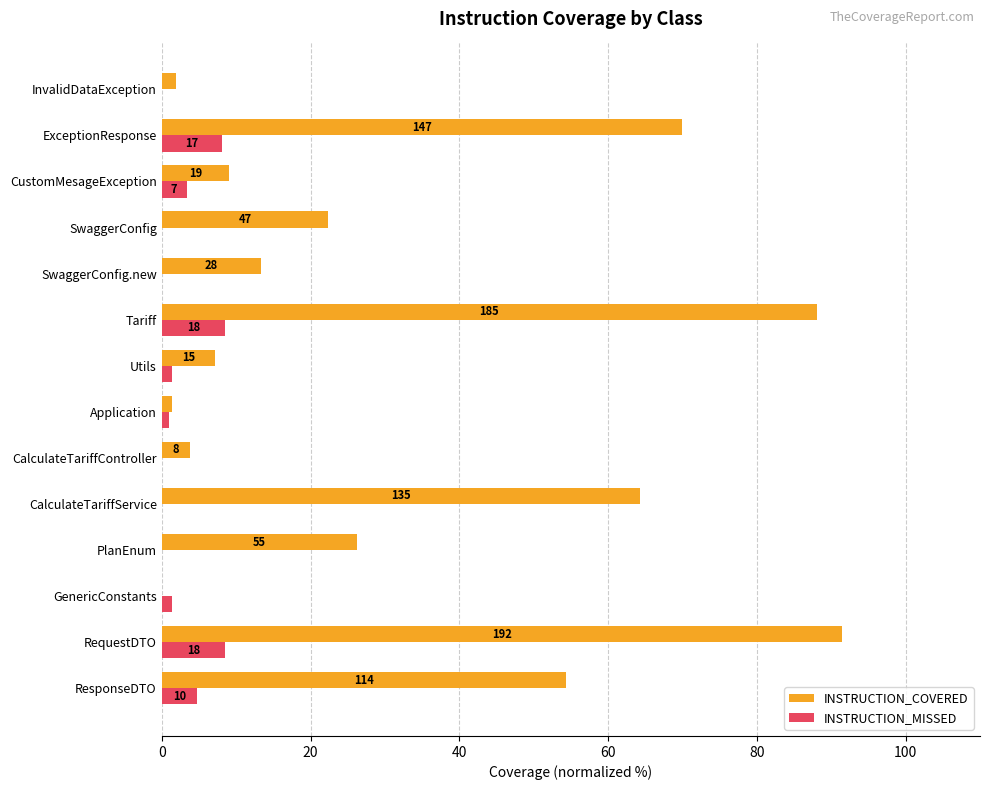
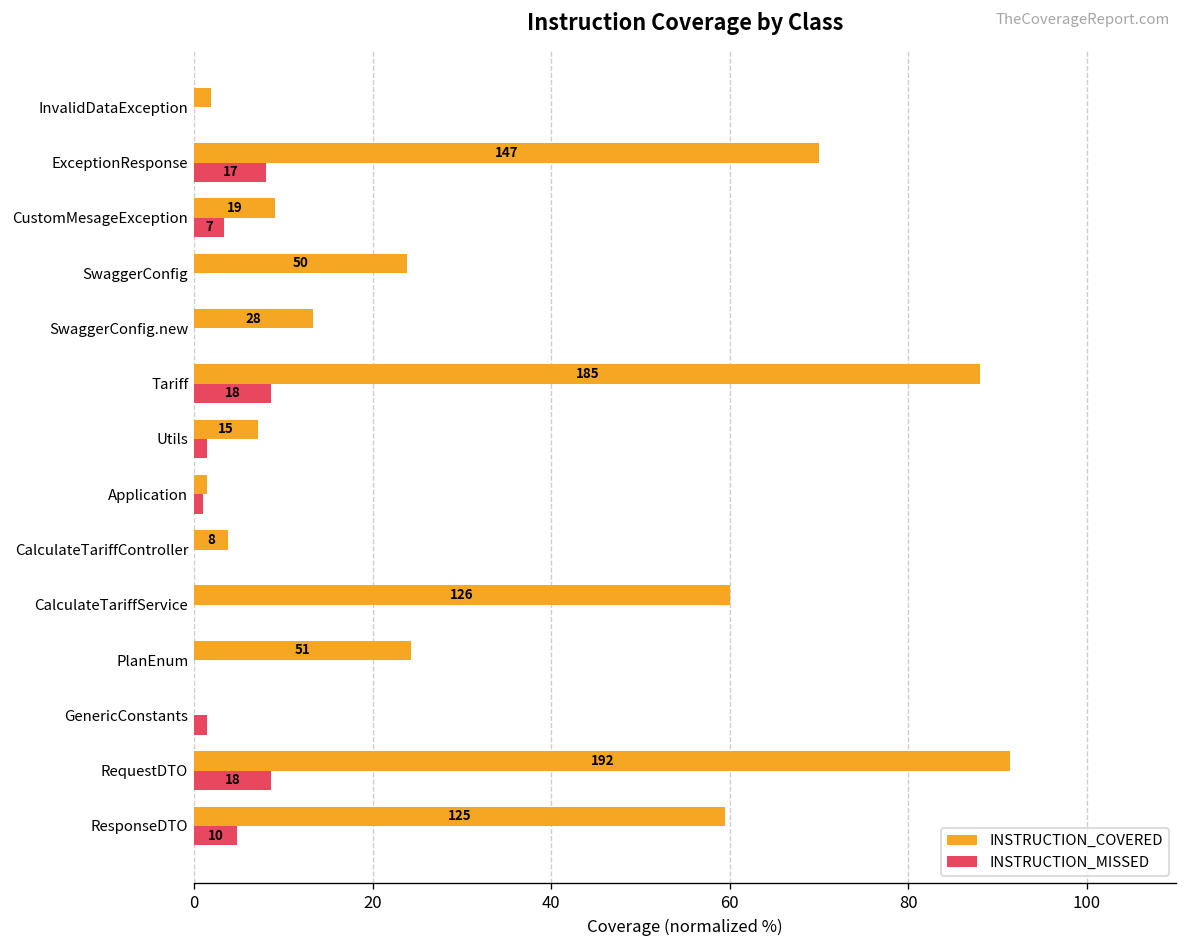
INSTRUCTION_COVERED, SwaggerConfig: 47 -> 50
INSTRUCTION_COVERED, CalculateTariffService: 135 -> 126
INSTRUCTION_COVERED, PlanEnum: 55 -> 51
INSTRUCTION_COVERED, ResponseDTO: 114 -> 125
